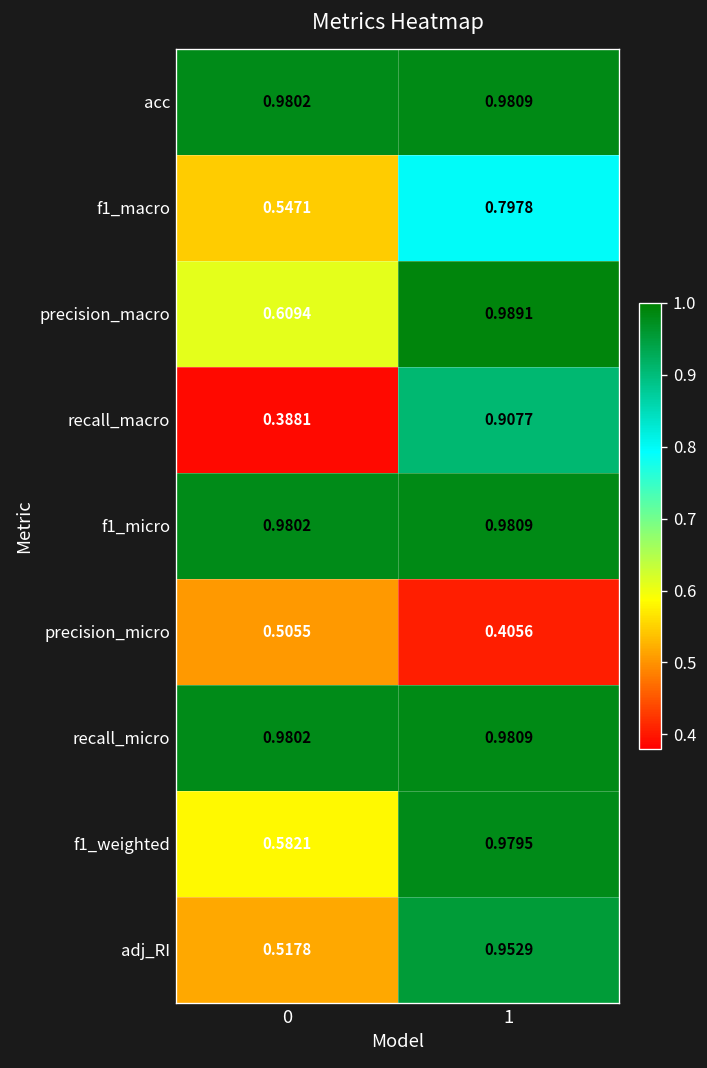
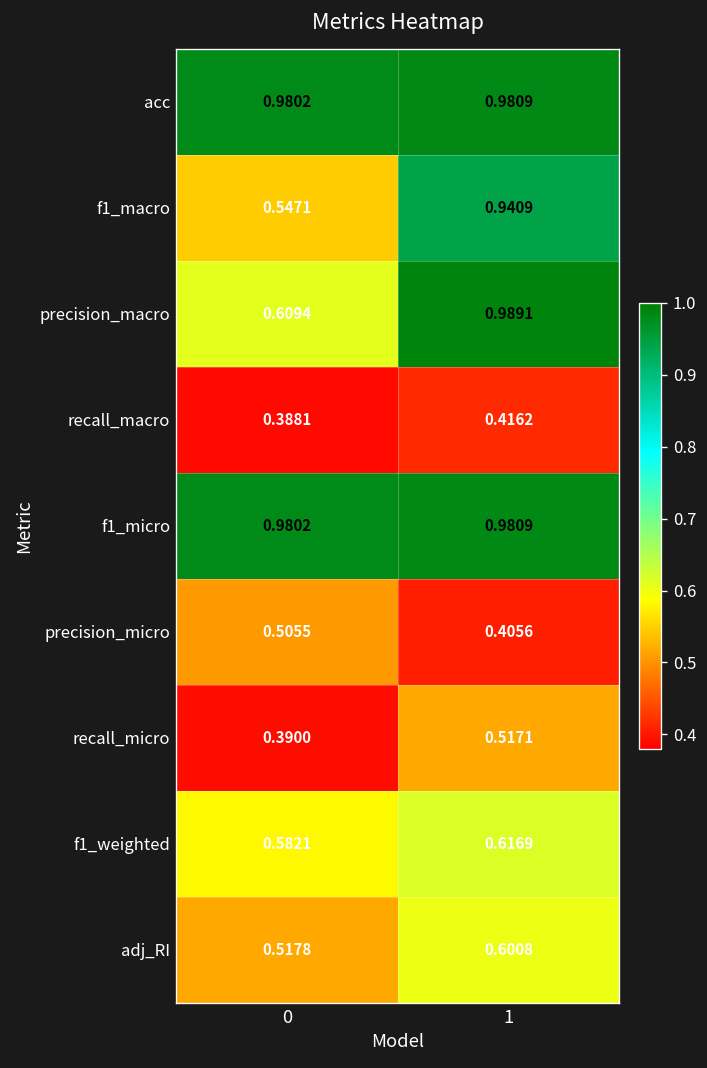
f1_macro, 1: 0.7978 -> 0.9409
recall_macro, 1: 0.9077 -> 0.4162
recall_micro, 0: 0.9802 -> 0.3900
recall_micro, 1: 0.9809 -> 0.5171
f1_weighted, 1: 0.9795 -> 0.6169
adj_RI, 1: 0.9529 -> 0.6008
